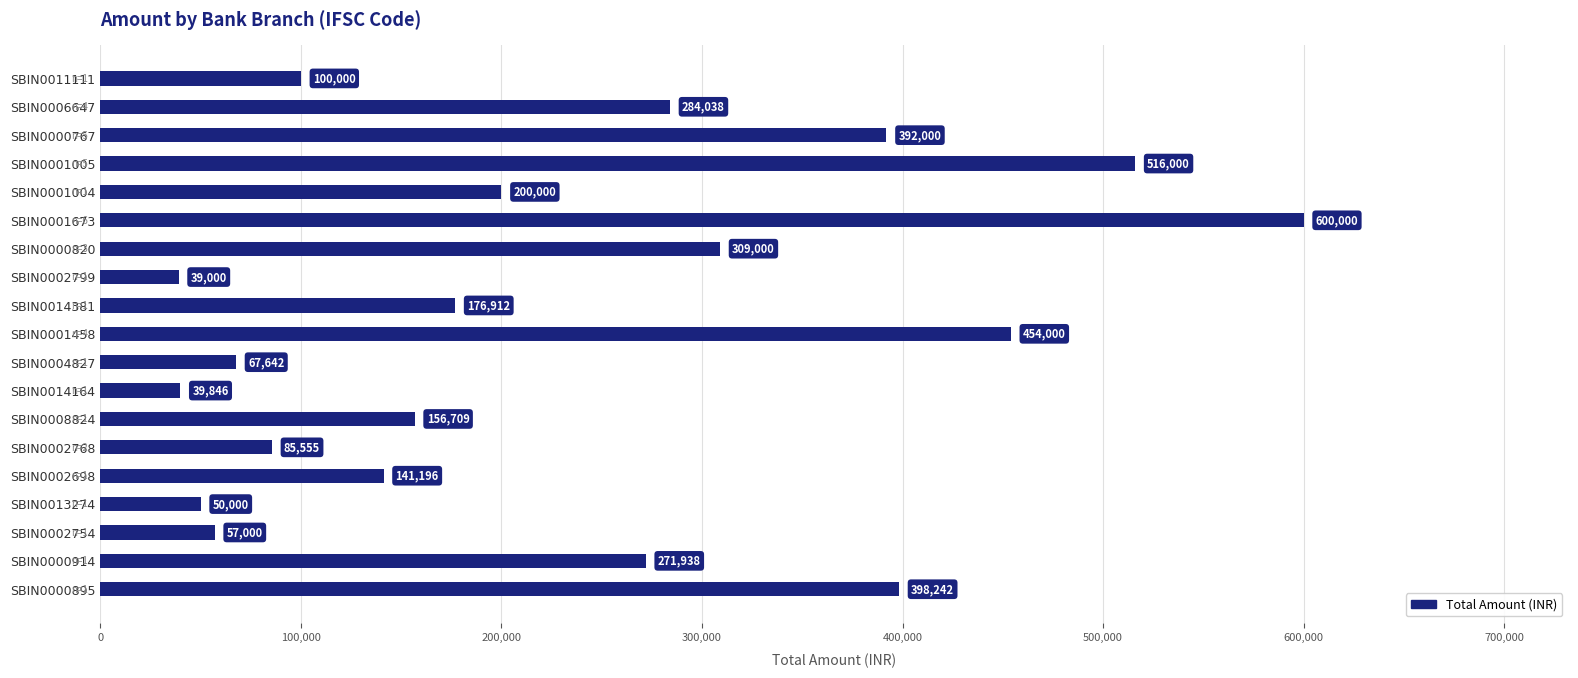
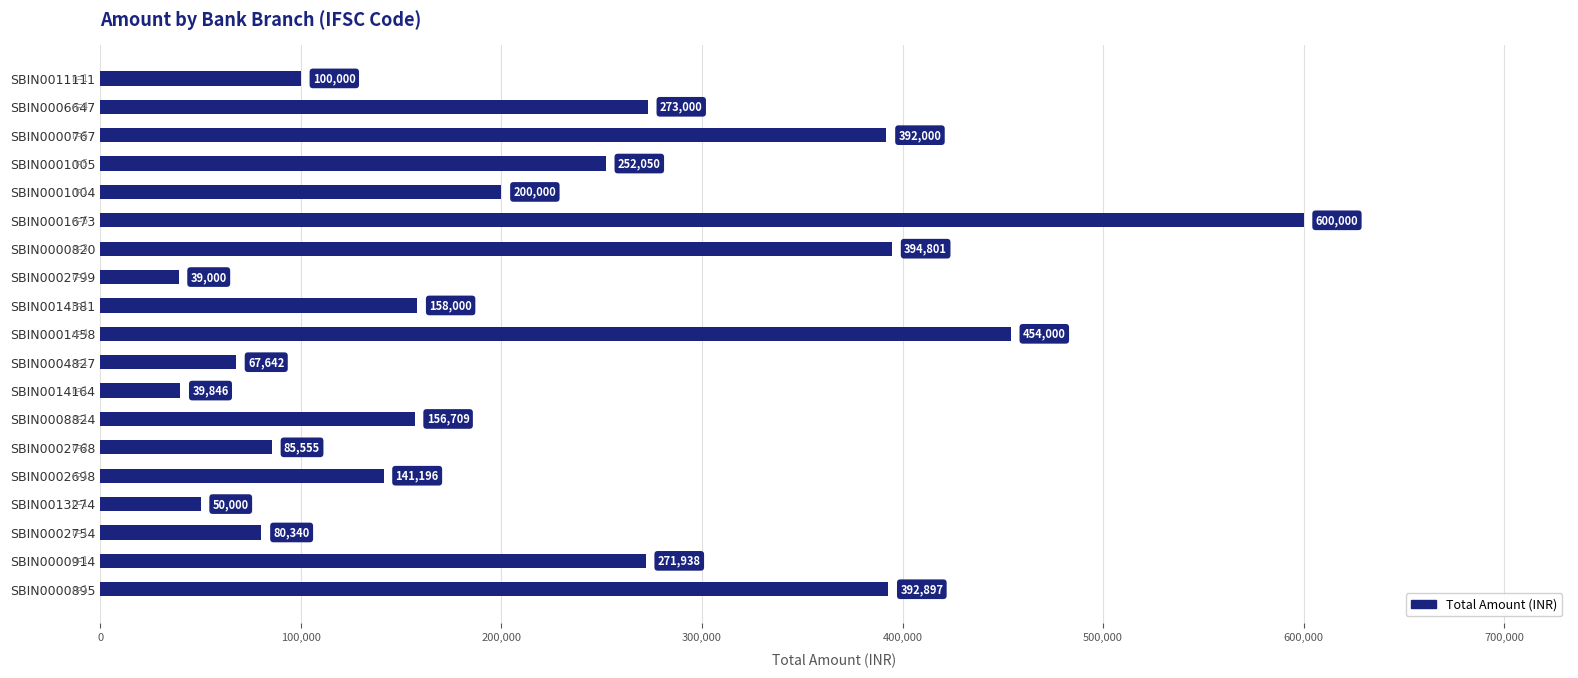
SBIN0006647: 284,038 -> 273,000
SBIN0001005: 516,000 -> 252,050
SBIN0000820: 309,000 -> 394,801
SBIN0014381: 176,912 -> 158,000
SBIN0002754: 57,000 -> 80,340
SBIN0000895: 398,242 -> 392,897
